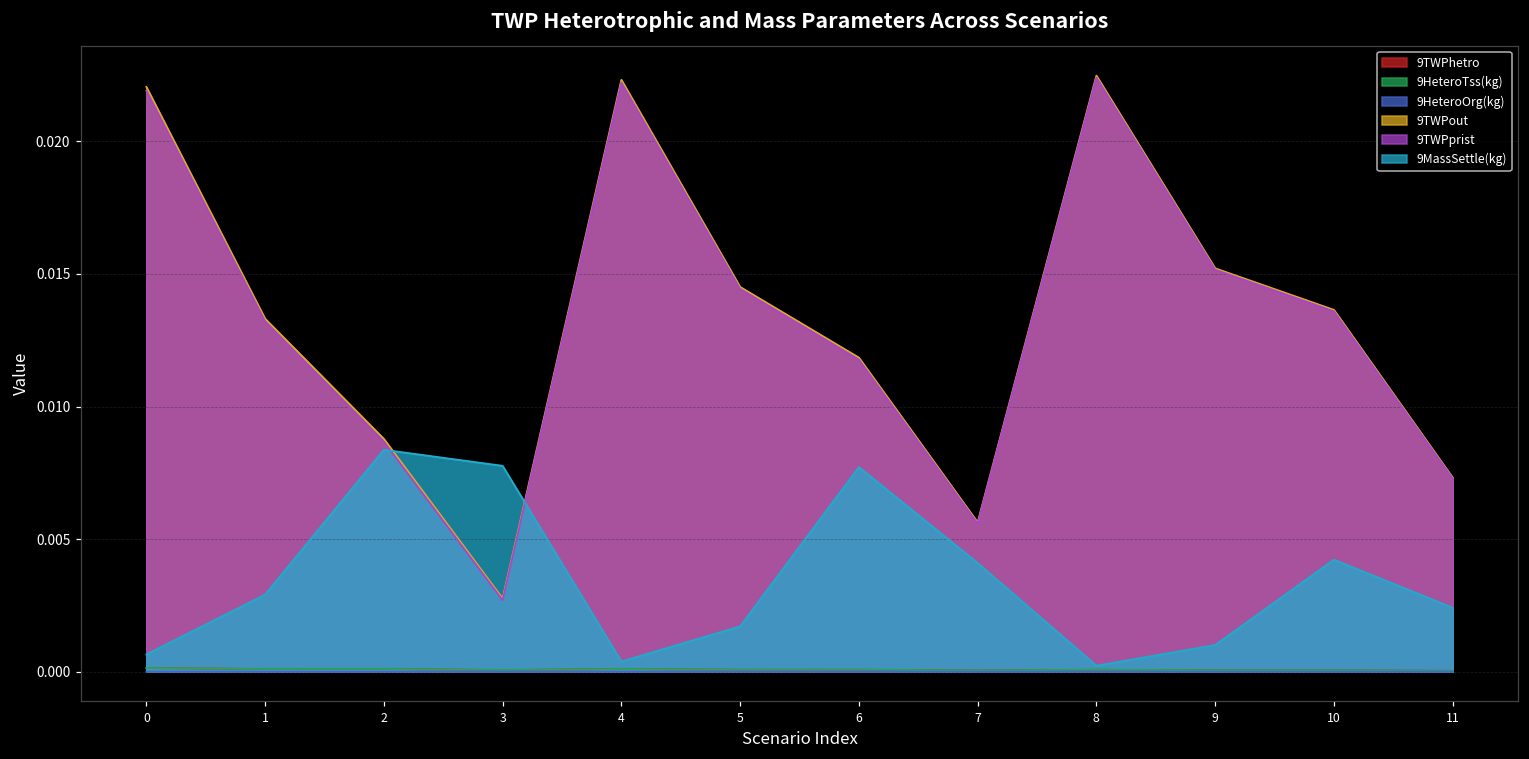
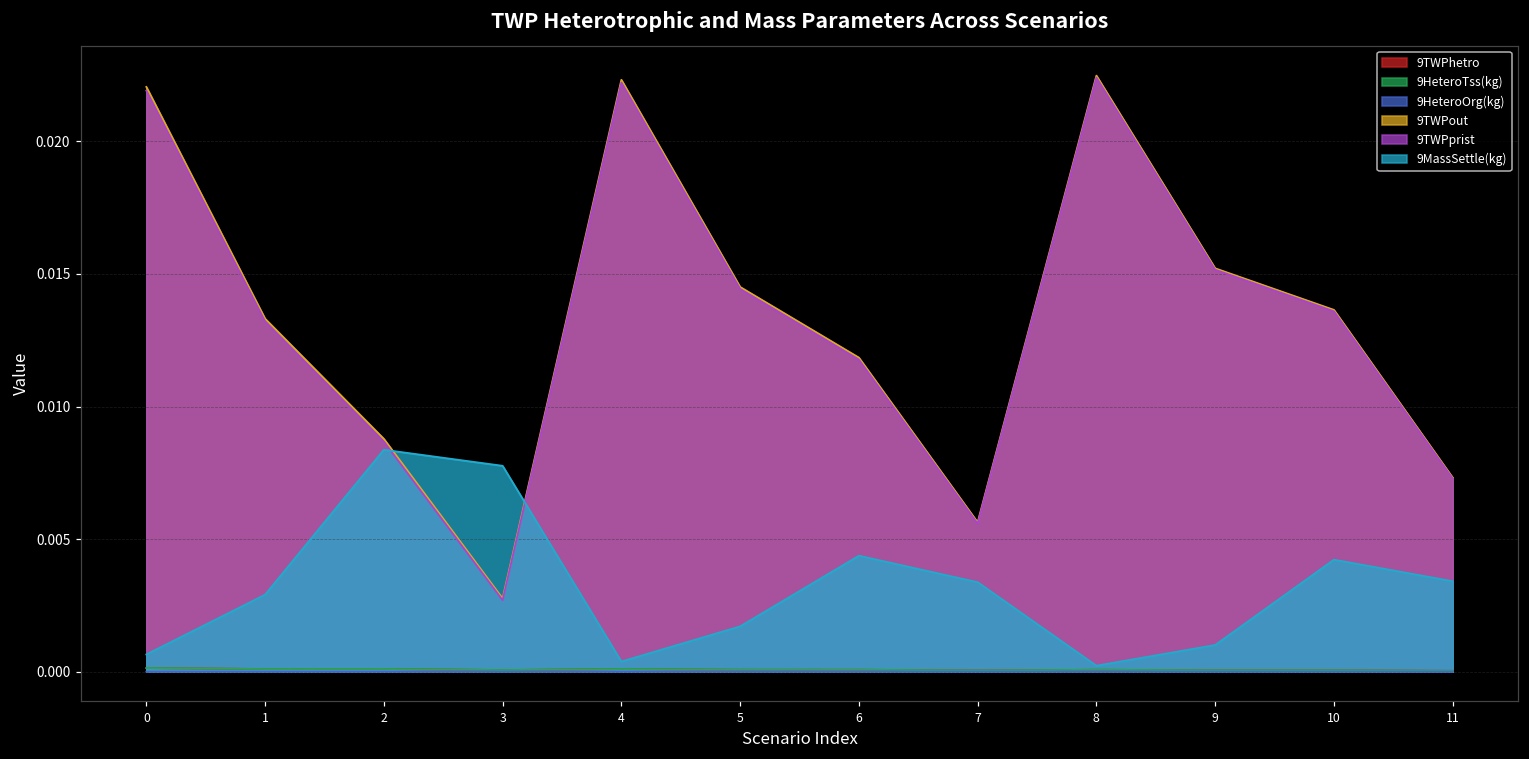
9MassSettle(kg), 6: 0.0077 -> 0.0044
9MassSettle(kg), 7: 0.0041 -> 0.0034
9MassSettle(kg), 11: 0.0024 -> 0.0034
